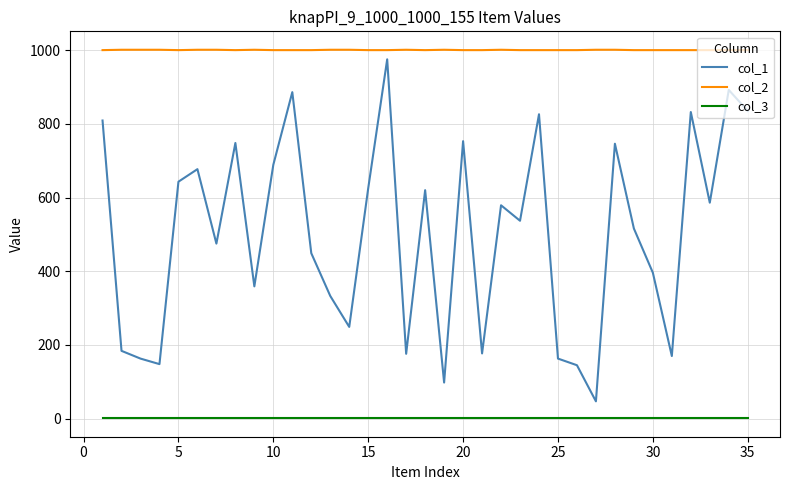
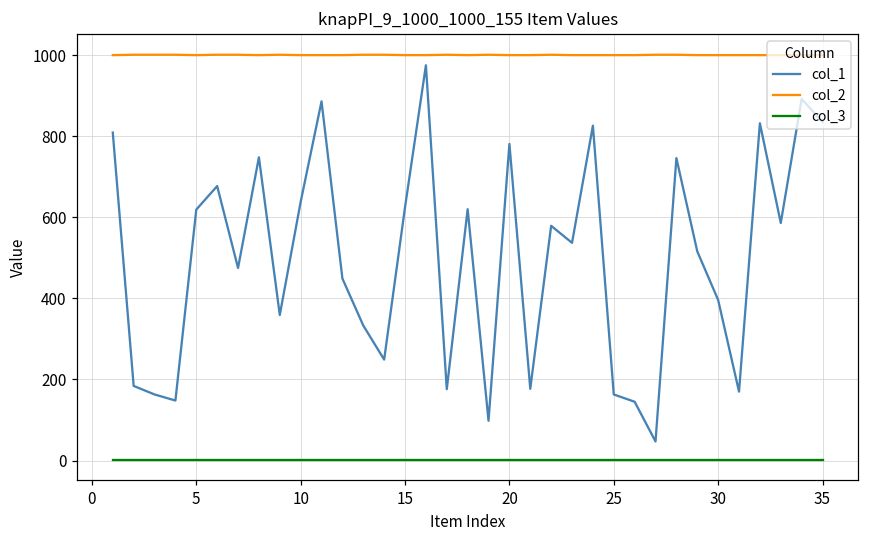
col_1, 5: 640 -> 620
col_1, 10: 690 -> 640
col_1, 20: 750 -> 780
